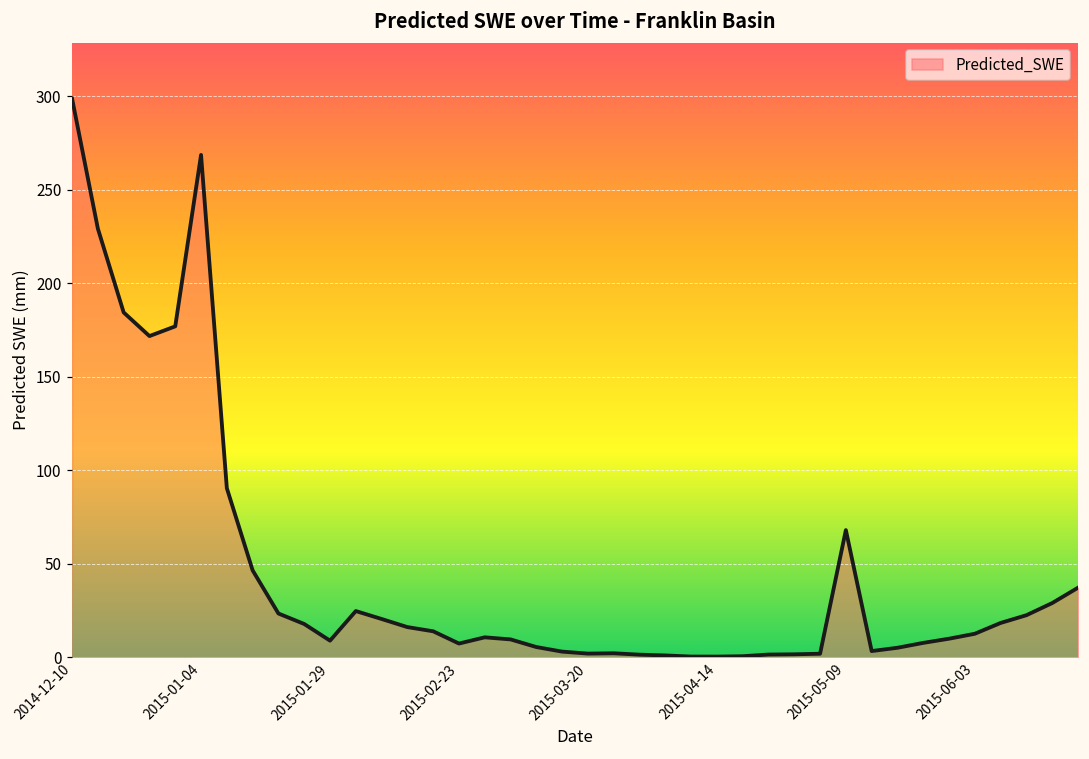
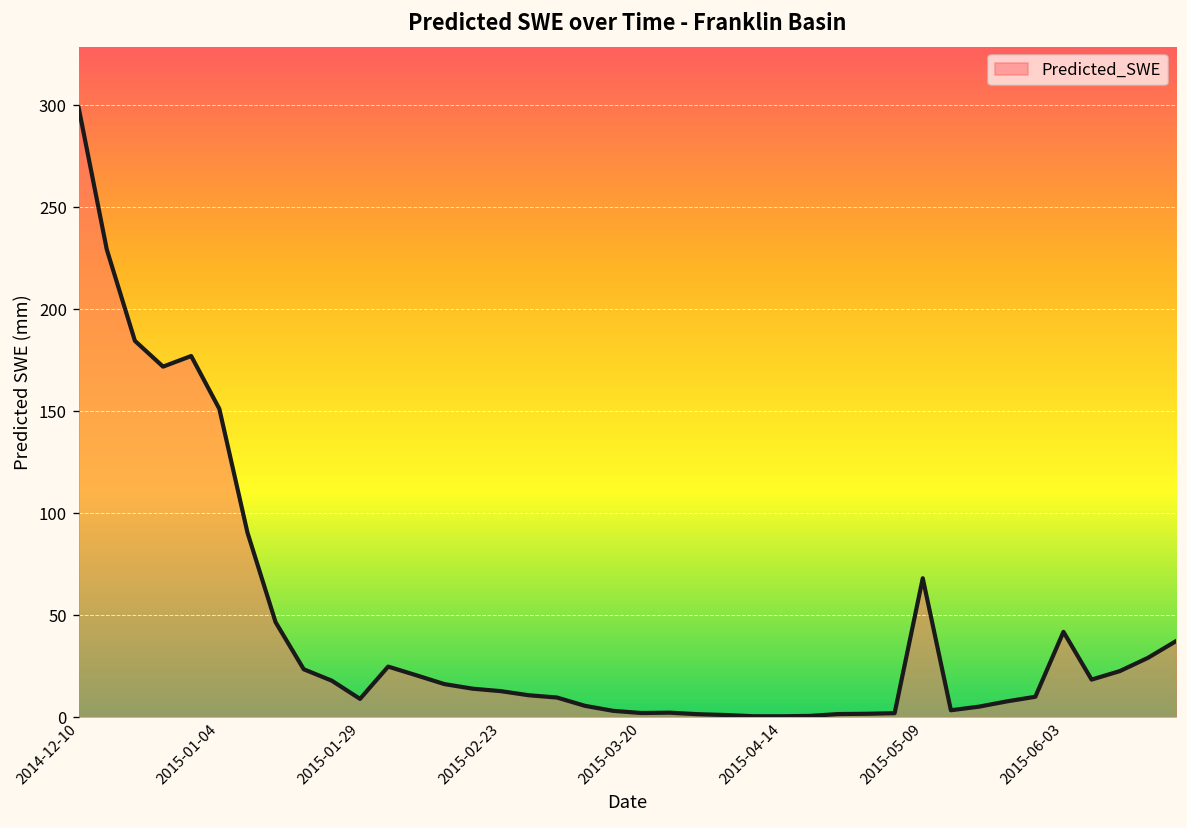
2015-01-04: 269 -> 151
2015-02-23: 7 -> 13
2015-06-03: 13 -> 42
